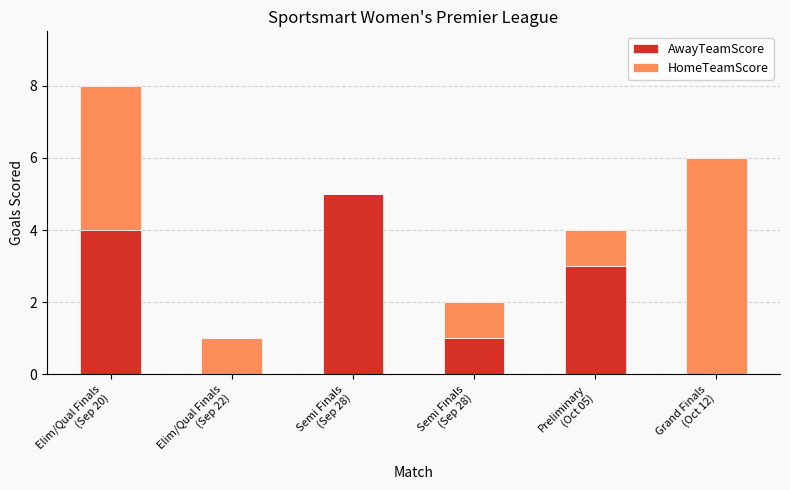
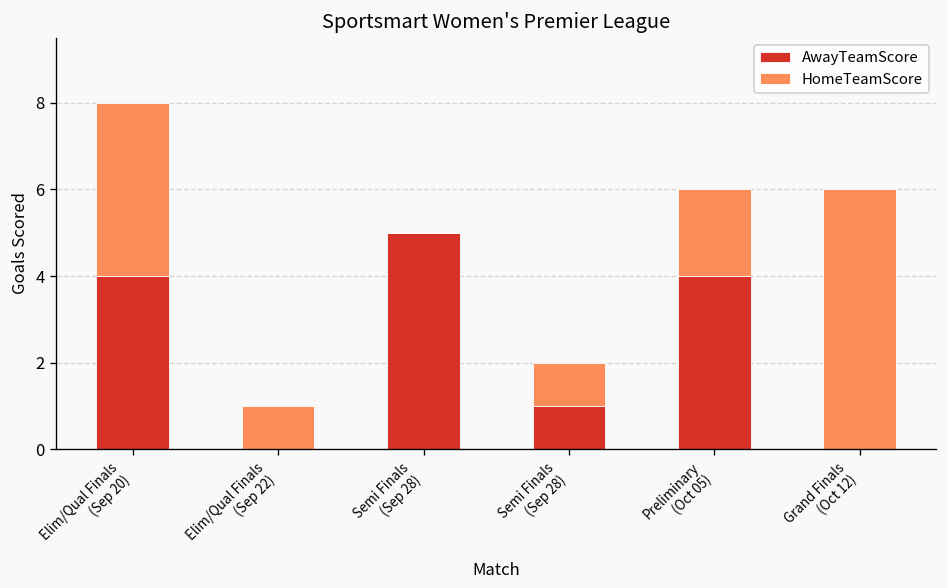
AwayTeamScore, Preliminary (Oct 05): 3 -> 4
HomeTeamScore, Preliminary (Oct 05): 1 -> 2
